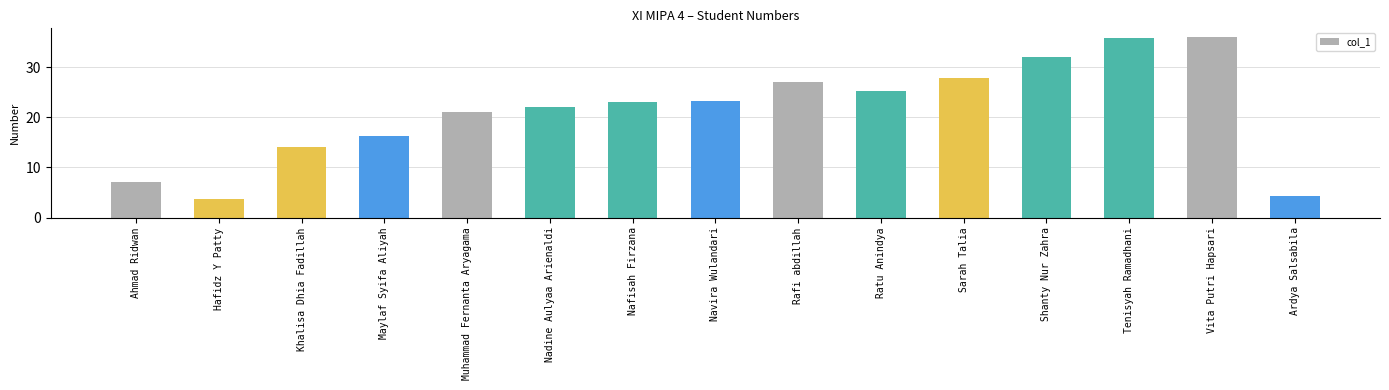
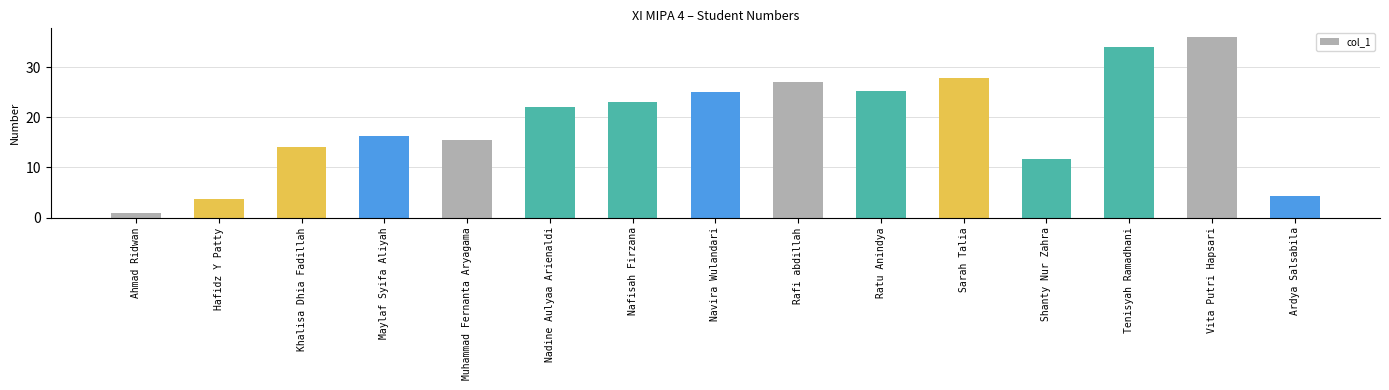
Ahmad Ridwan: 7 -> 1
Muhammad Fernanta Aryagama: 21 -> 16
Navira Wulandari: 23 -> 25
Shanty Nur Zahra: 32 -> 12
Tenisyah Ramadhani: 36 -> 34
